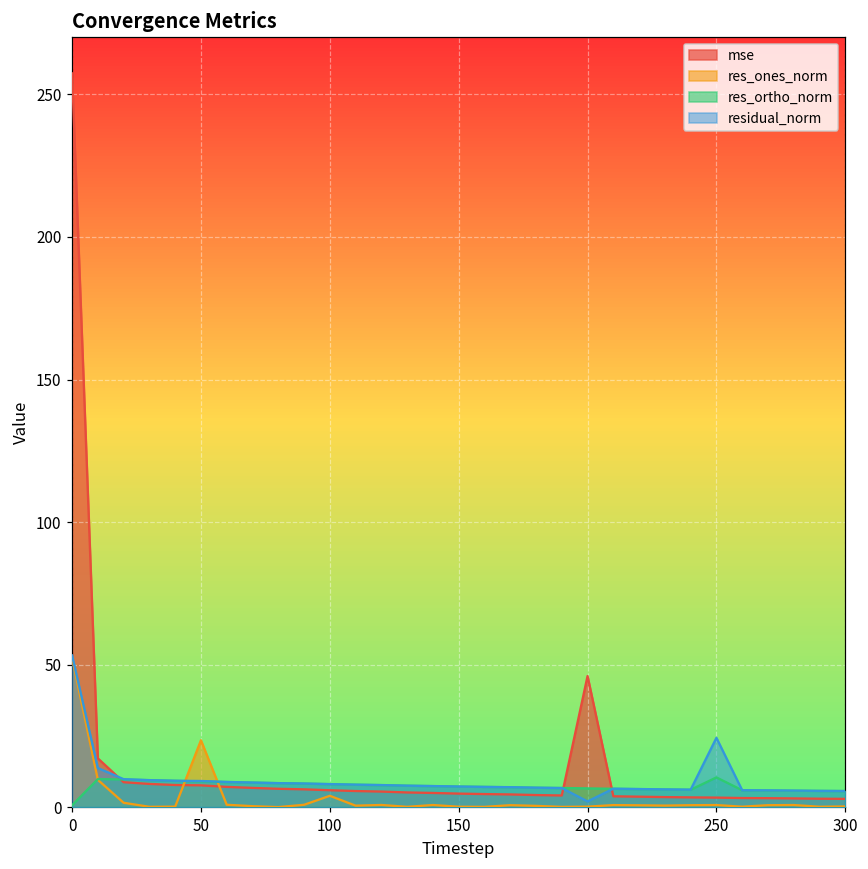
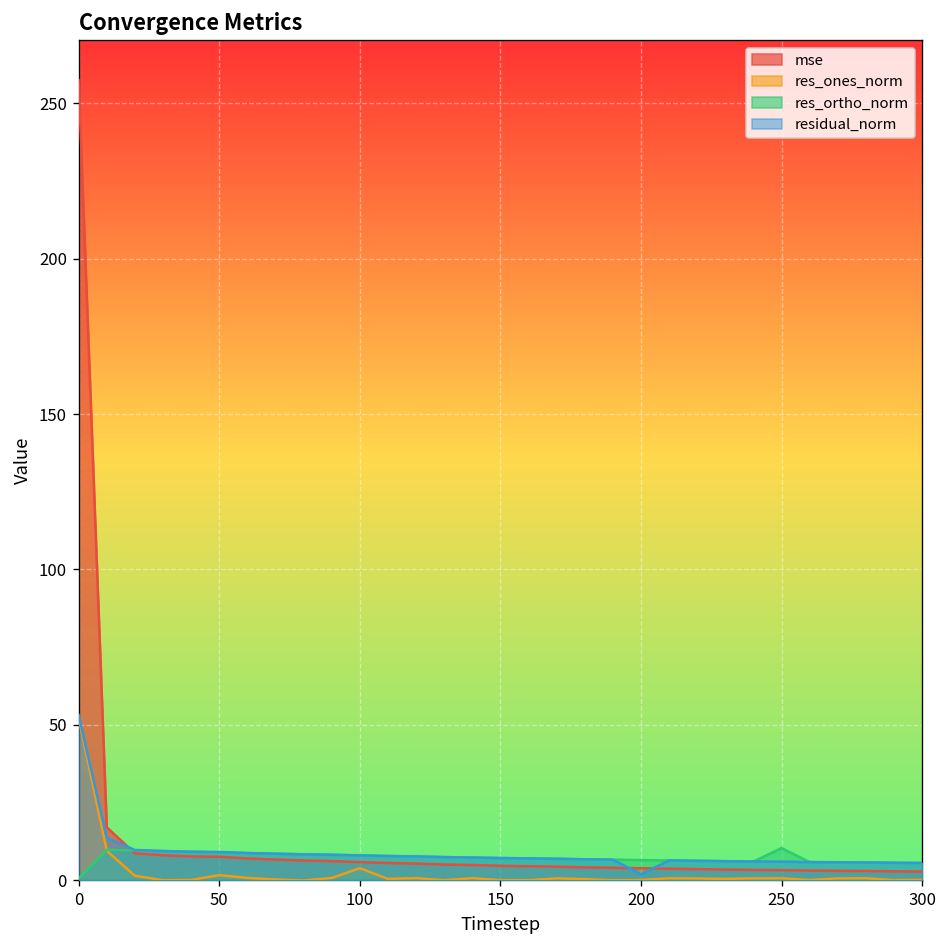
res_ones_norm, 50: 23 -> 2
mse, 200: 46 -> 4
residual_norm, 250: 24 -> 6
